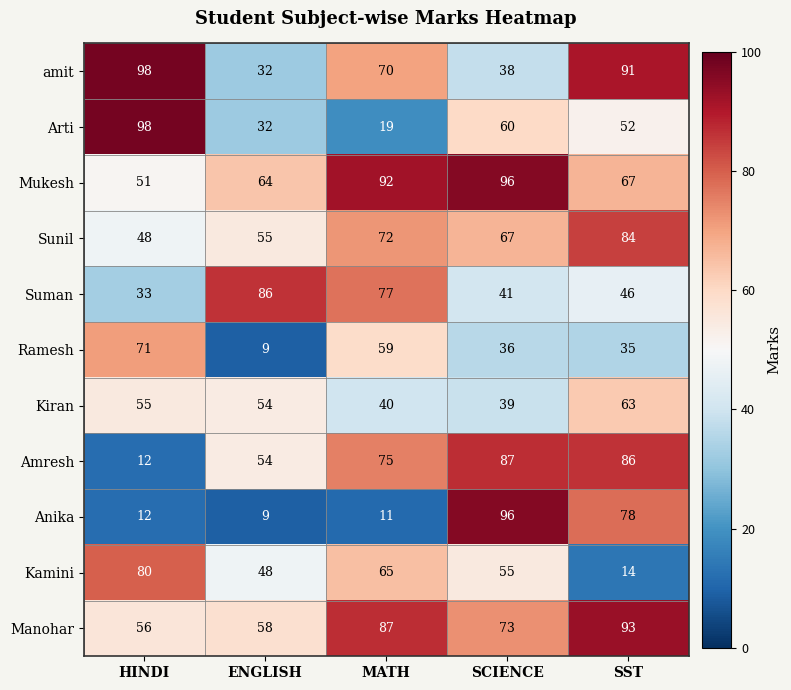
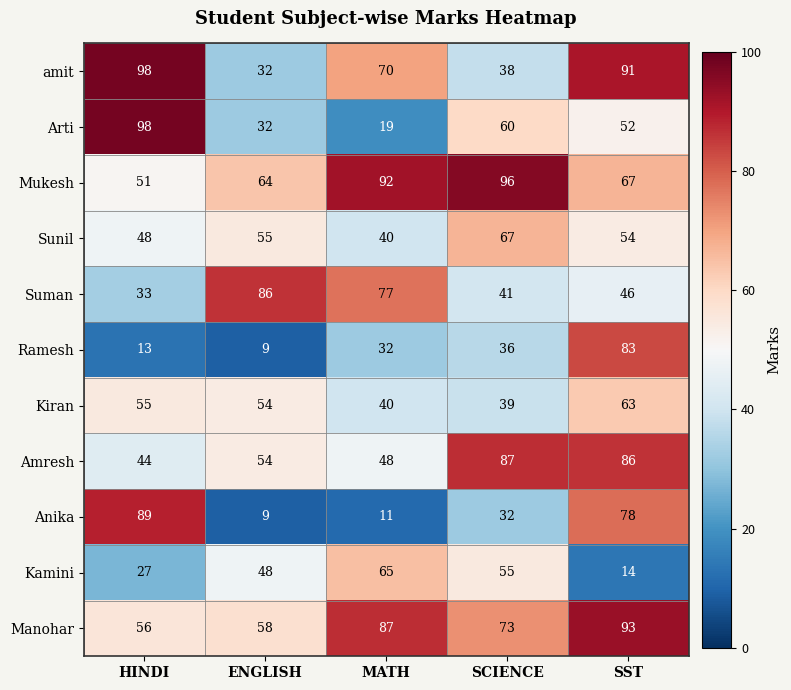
Sunil, MATH: 72 -> 40
Sunil, SST: 84 -> 54
Ramesh, HINDI: 71 -> 13
Ramesh, MATH: 59 -> 32
Ramesh, SST: 35 -> 83
Amresh, HINDI: 12 -> 44
Amresh, MATH: 75 -> 48
Anika, HINDI: 12 -> 89
Anika, SCIENCE: 96 -> 32
Kamini, HINDI: 80 -> 27
